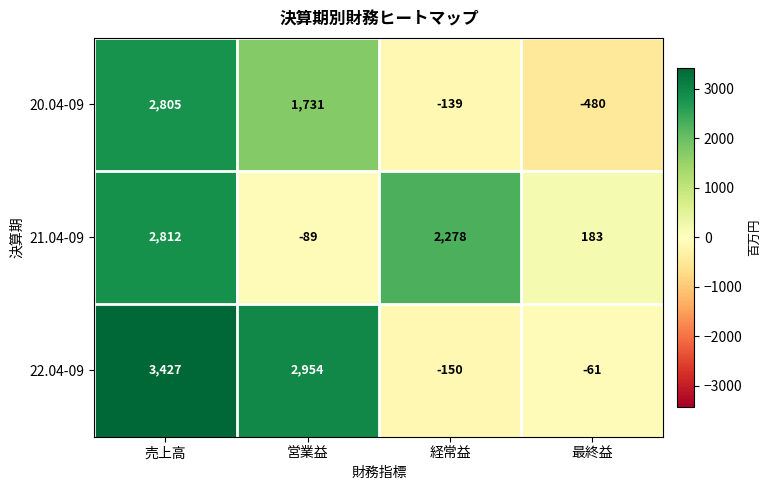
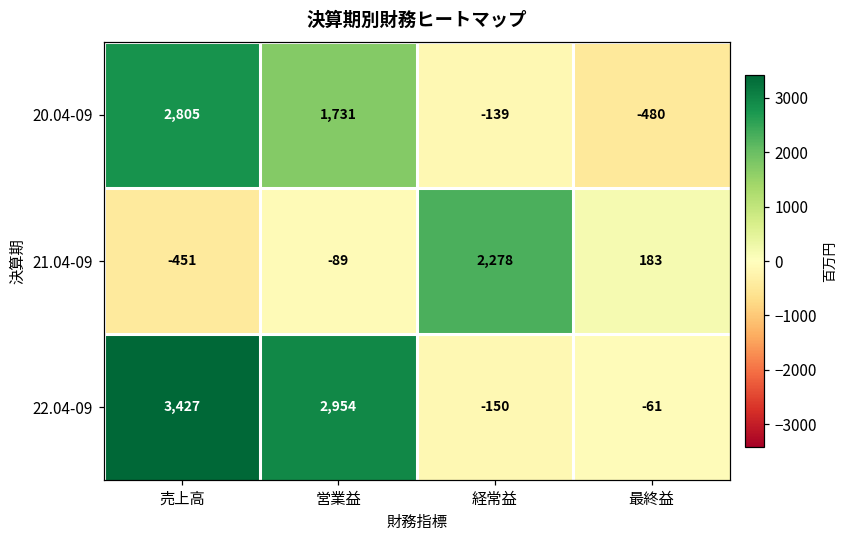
21.04-09, 売上高: 2,812 -> -451
